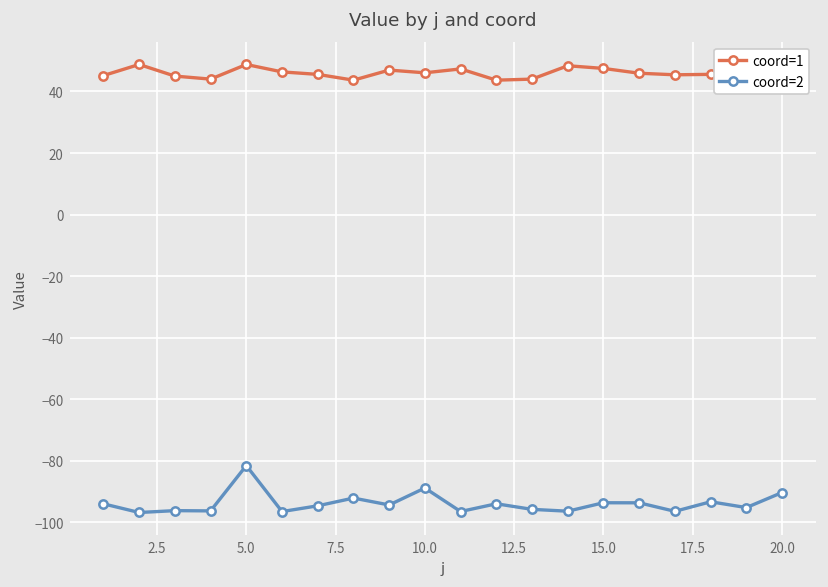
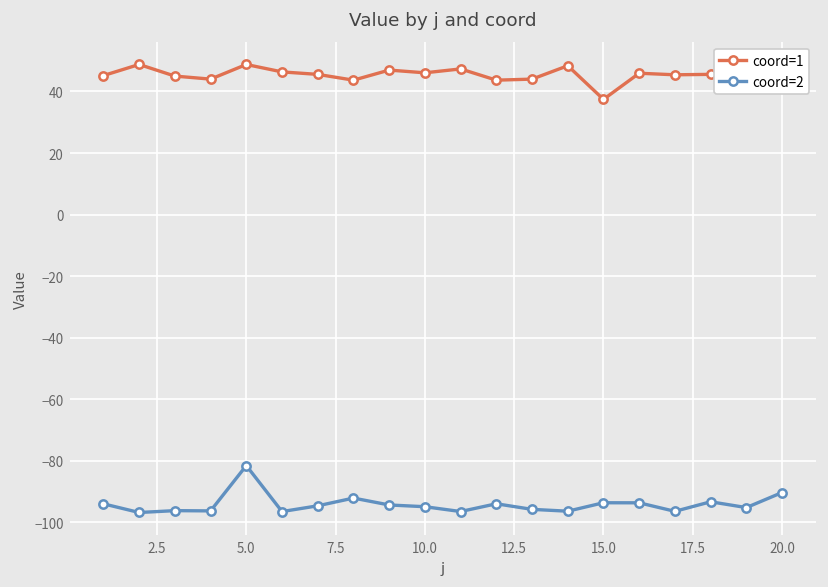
coord=2, 10.0: -89 -> -95
coord=1, 15.0: 47 -> 37
